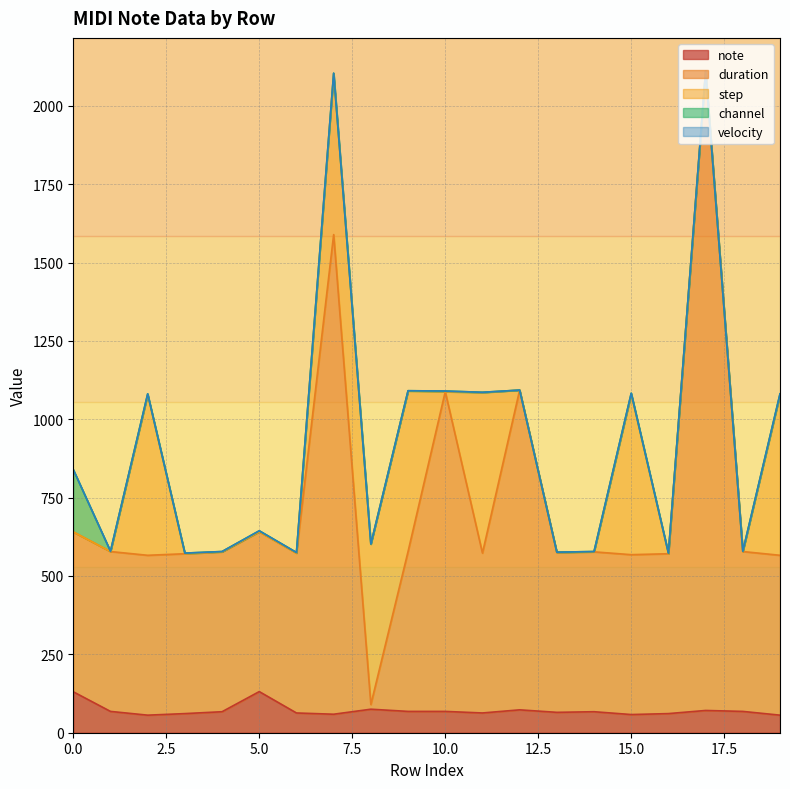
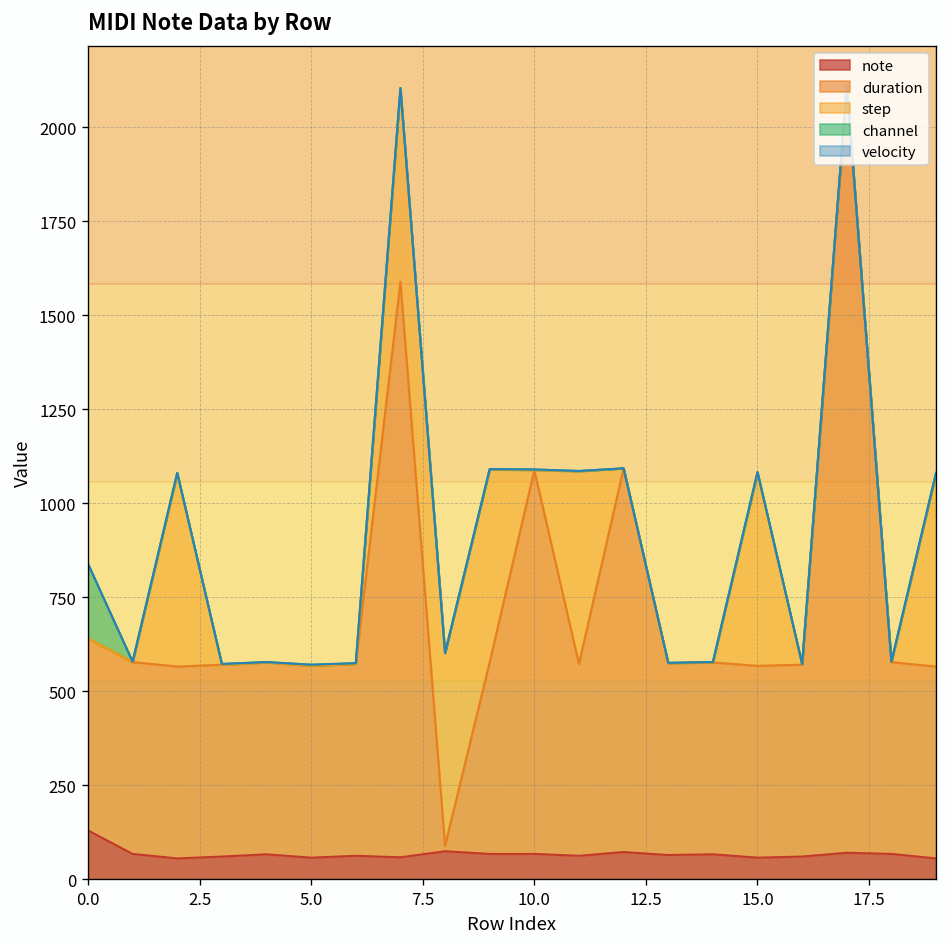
note, 5.0: 130 -> 60
